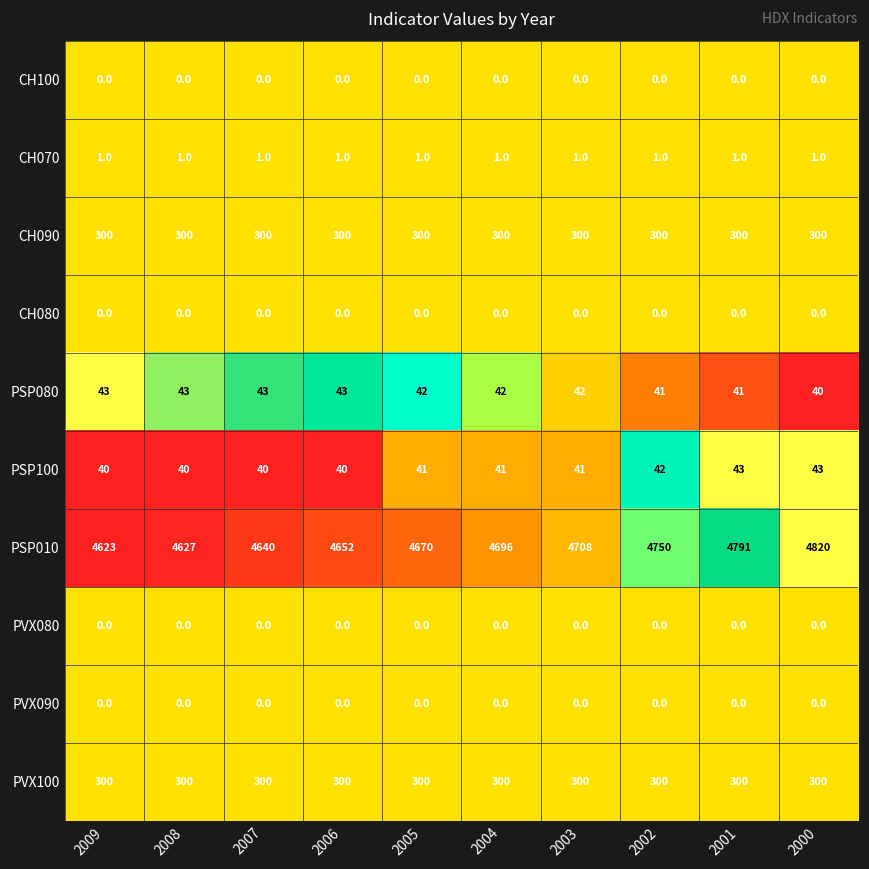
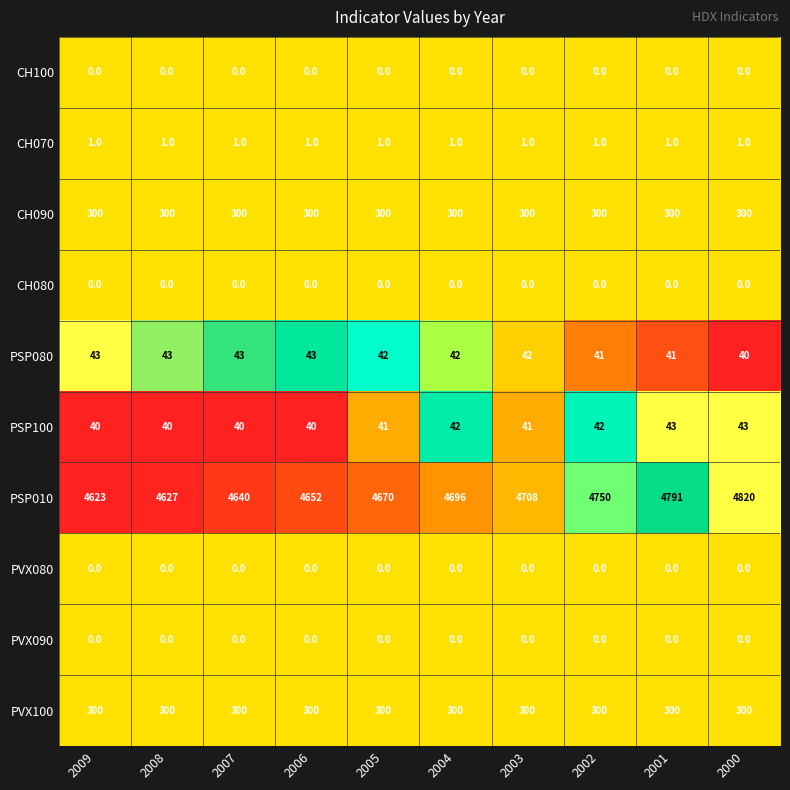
PSP100, 2004: 41 -> 42
